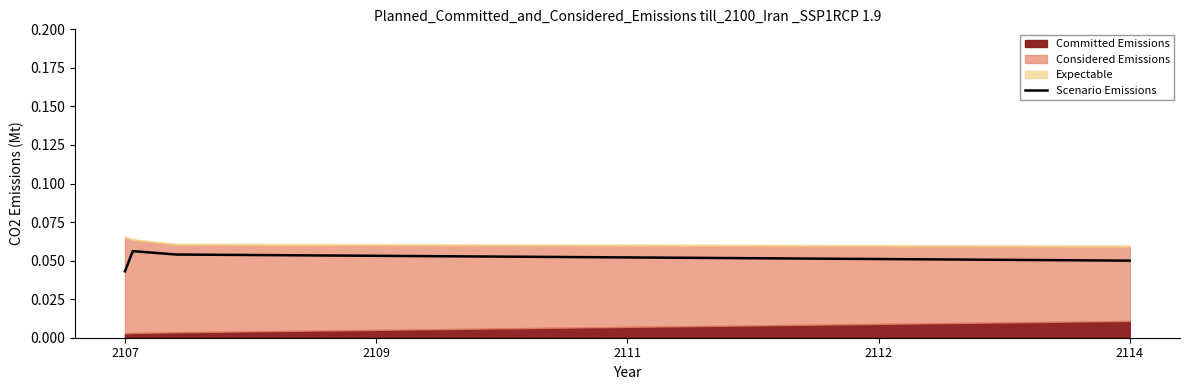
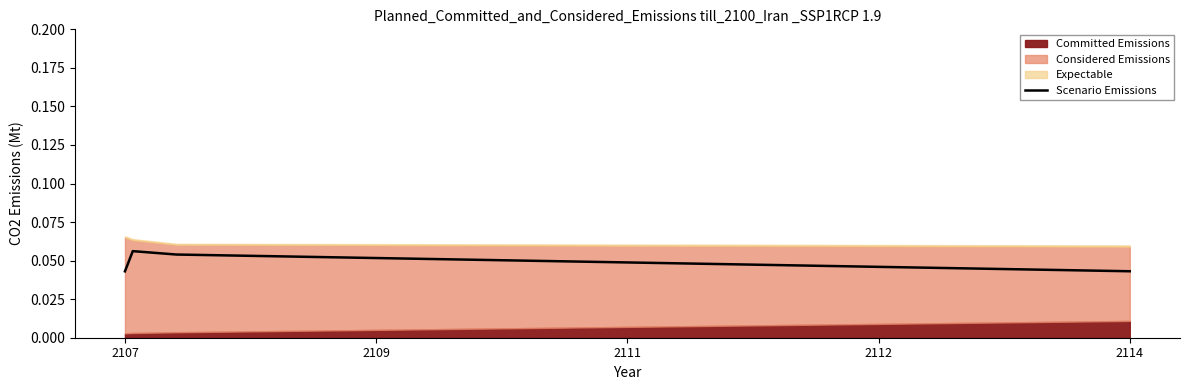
Scenario Emissions, 2114: 0.050 -> 0.043
